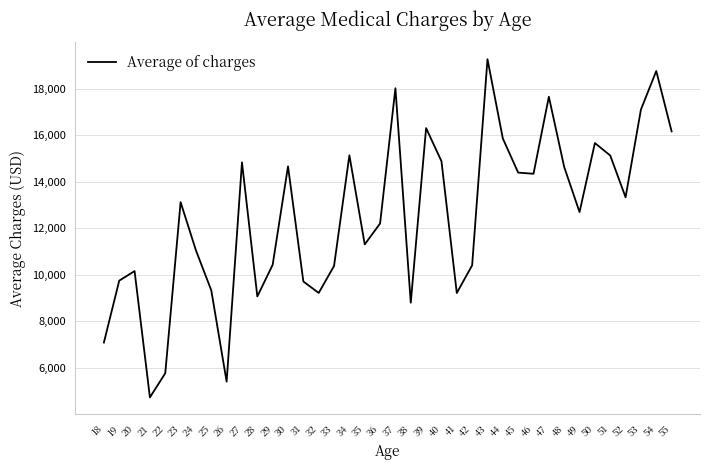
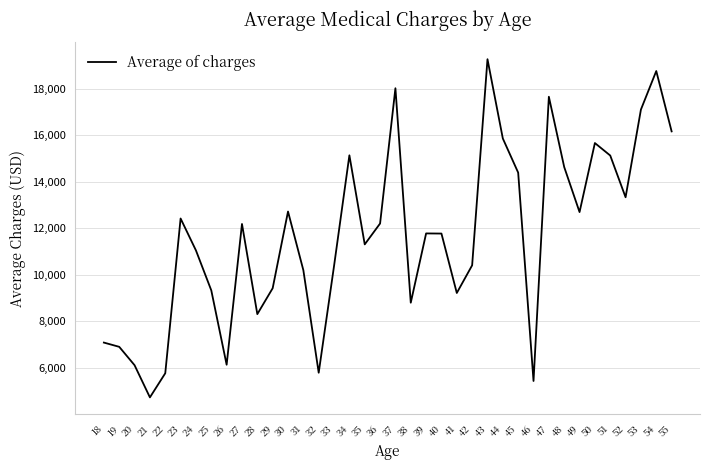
19: 9,700 -> 6,900
20: 10,200 -> 6,100
23: 13,100 -> 12,400
26: 5,400 -> 6,100
27: 14,800 -> 12,200
28: 9,100 -> 8,300
29: 10,400 -> 9,400
30: 14,700 -> 12,700
31: 9,700 -> 10,200
32: 9,200 -> 5,800
39: 16,300 -> 11,800
40: 14,900 -> 11,800
46: 14,300 -> 5,400
